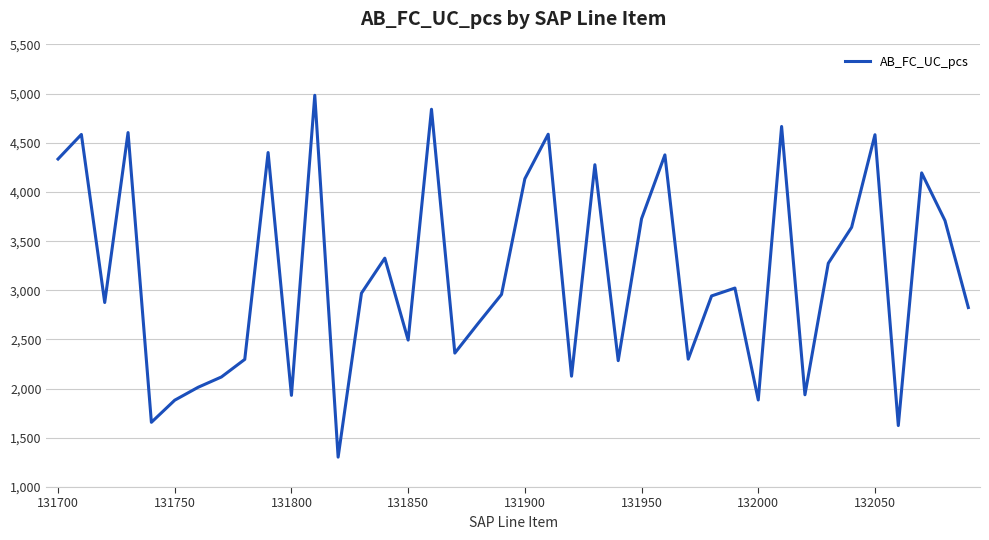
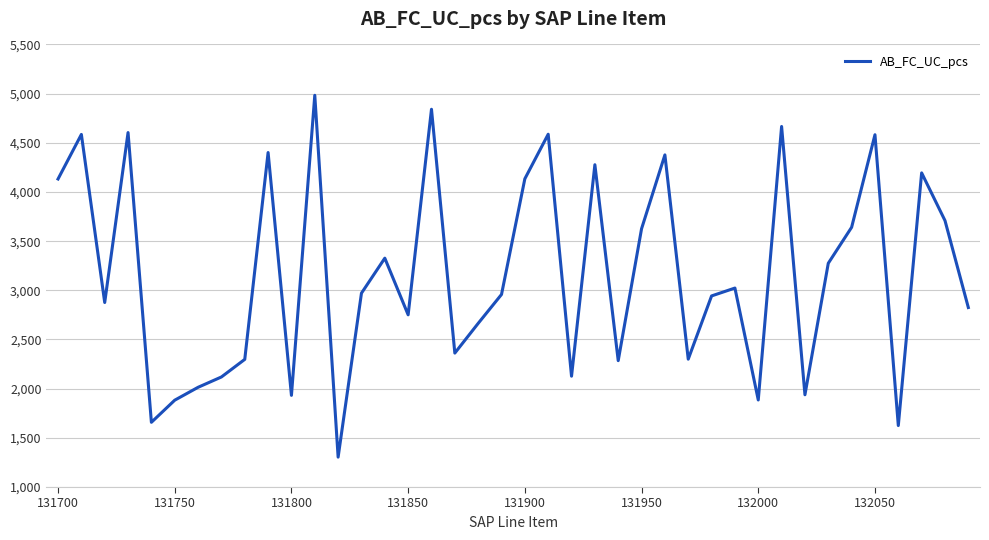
131700: 4,300 -> 4,100
131850: 2,500 -> 2,800
131950: 3,700 -> 3,600
